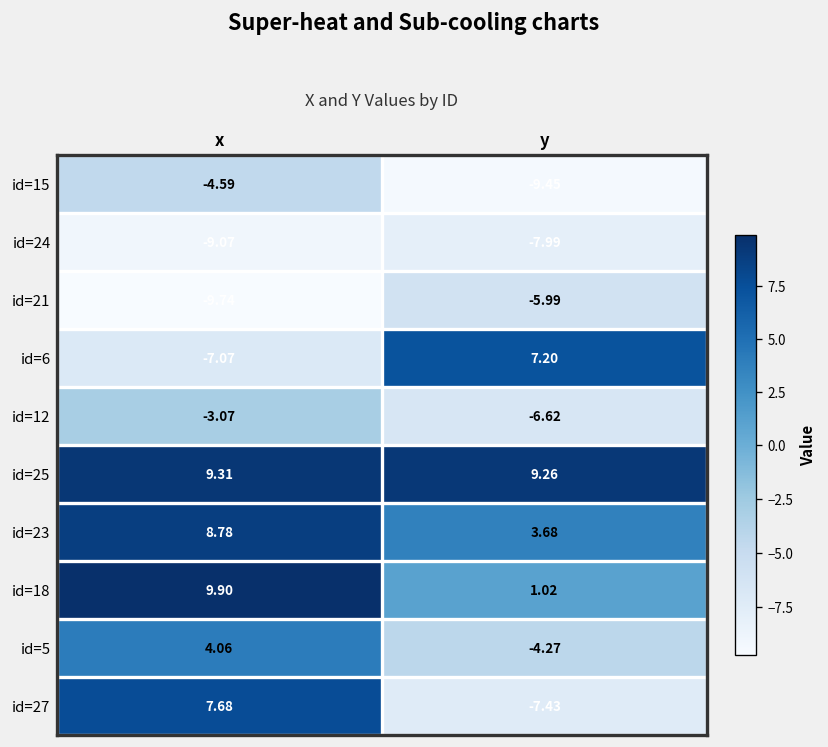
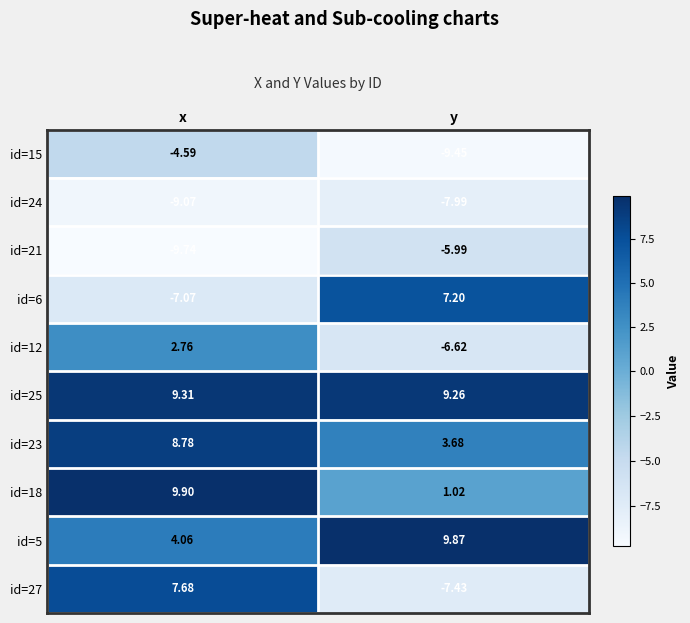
id=12, x: -3.07 -> 2.76
id=5, y: -4.27 -> 9.87
